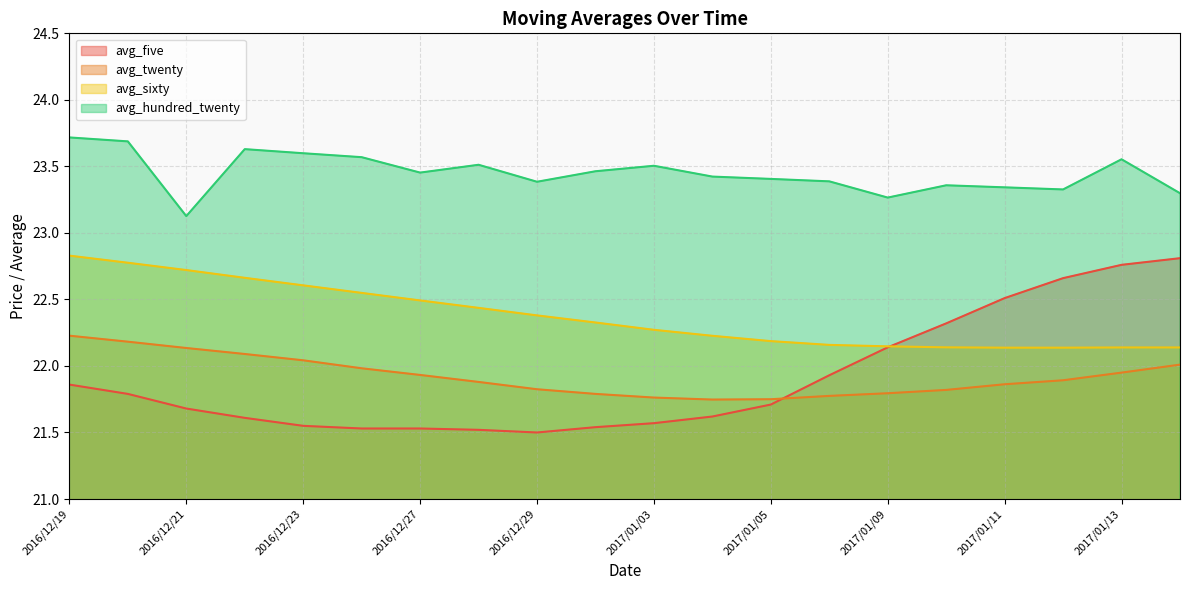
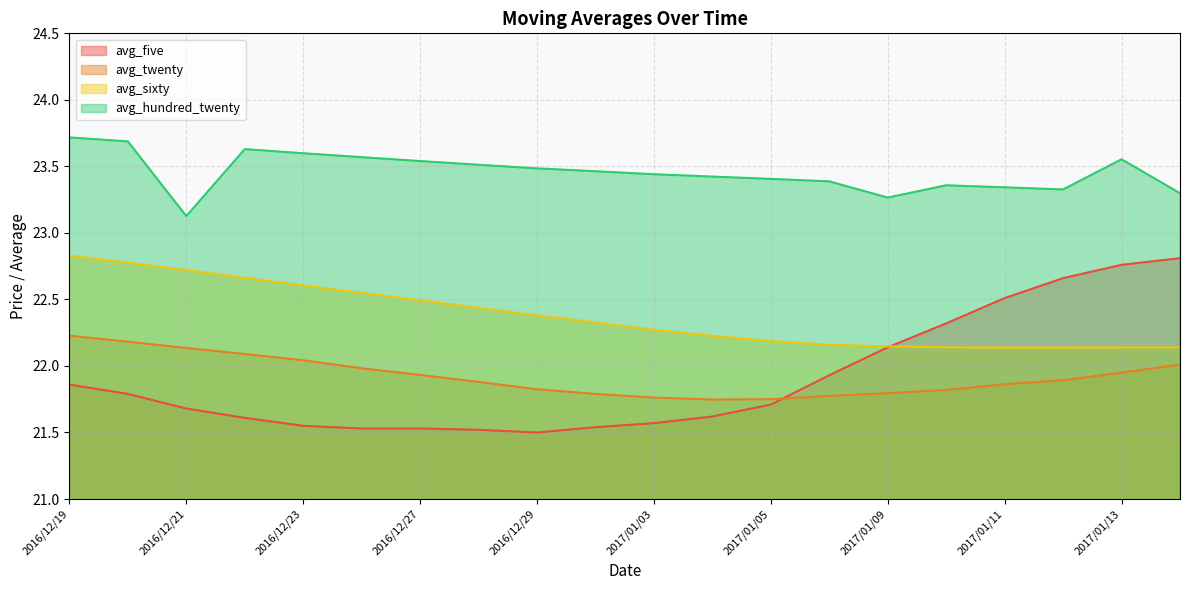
avg_hundred_twenty, 2016/12/27: 23.45 -> 23.54
avg_hundred_twenty, 2016/12/29: 23.38 -> 23.49
avg_hundred_twenty, 2017/01/03: 23.50 -> 23.44
